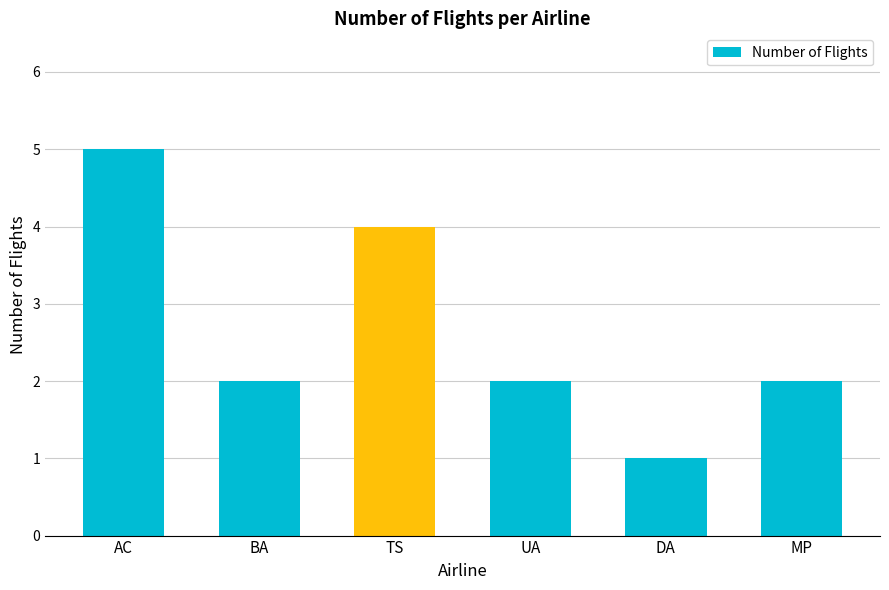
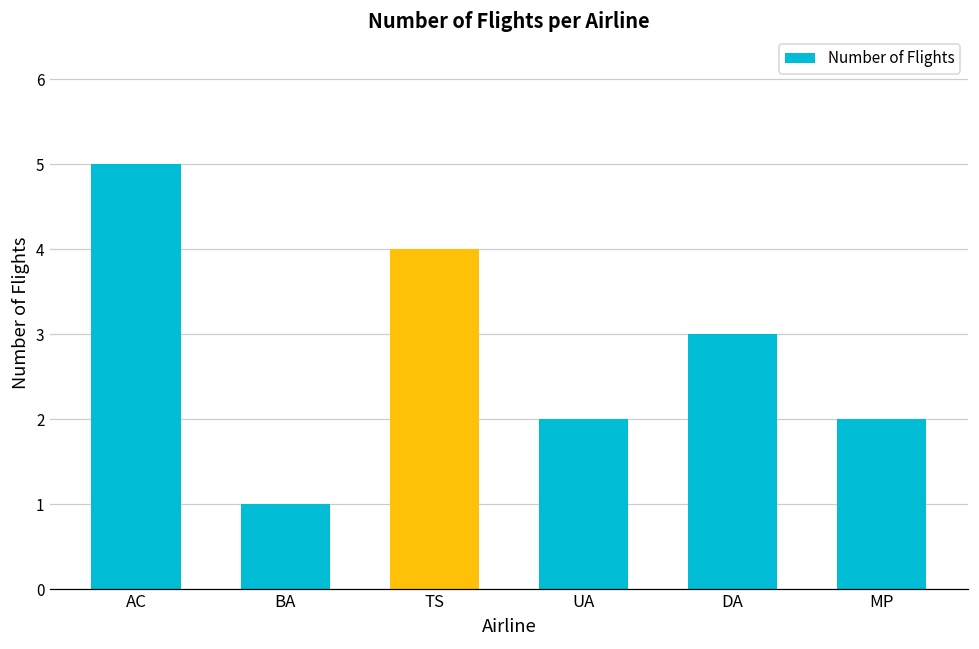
BA: 2 -> 1
DA: 1 -> 3
